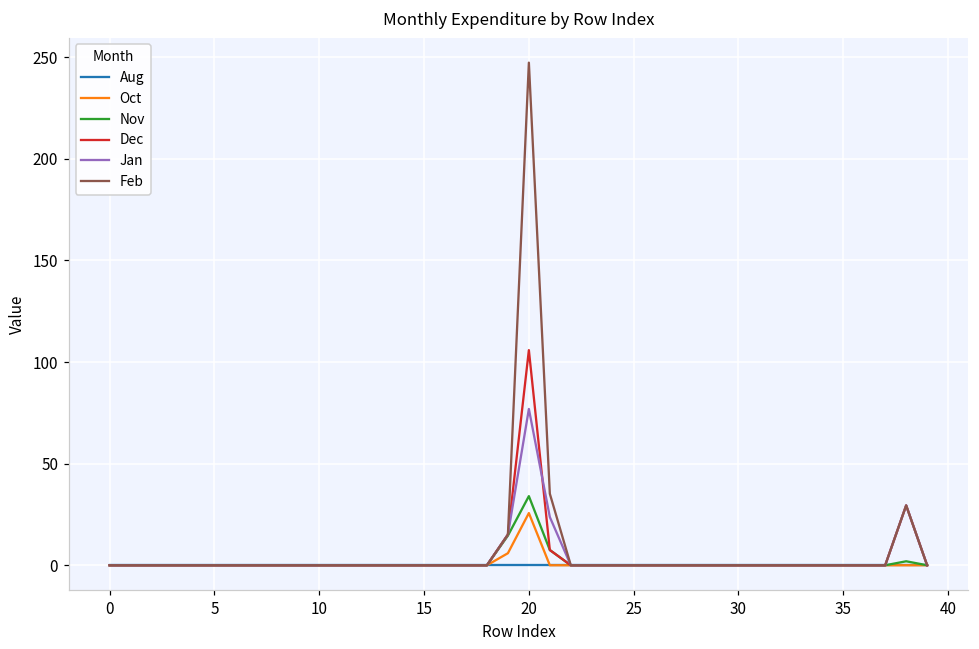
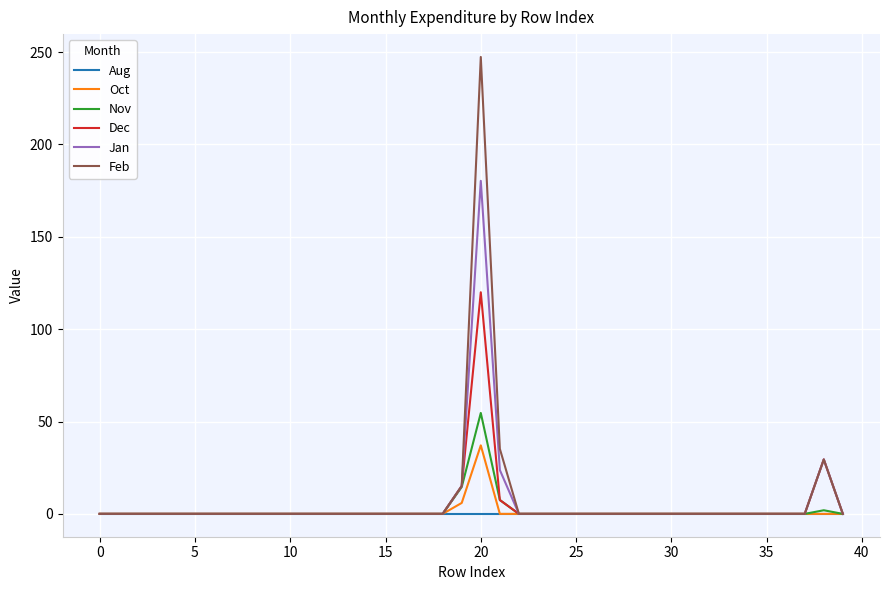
Oct, 20: 26 -> 37
Nov, 20: 34 -> 55
Dec, 20: 106 -> 120
Jan, 20: 77 -> 180
